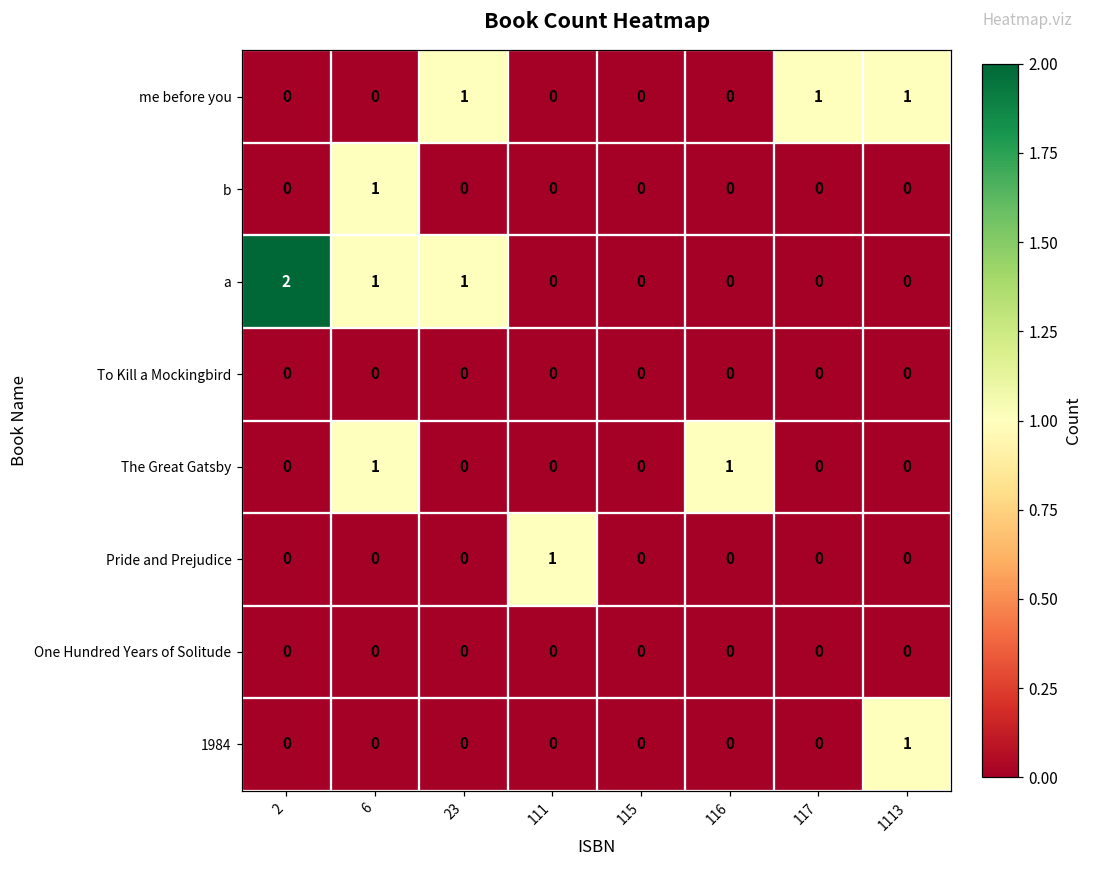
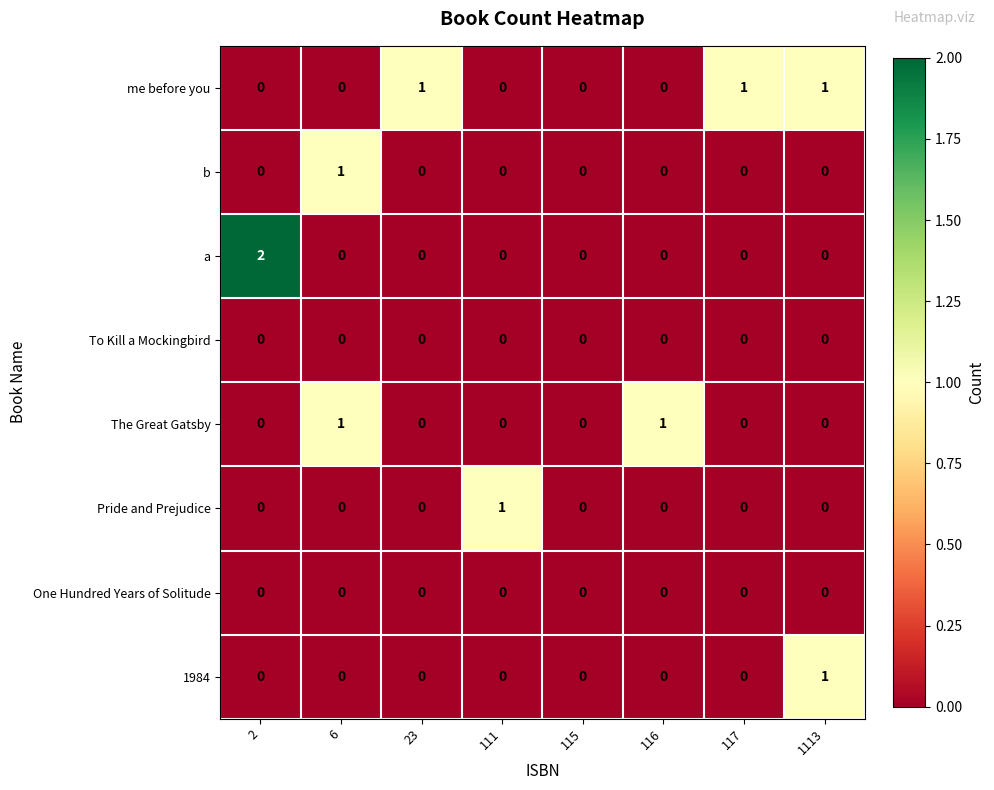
a, 6: 1 -> 0
a, 23: 1 -> 0
